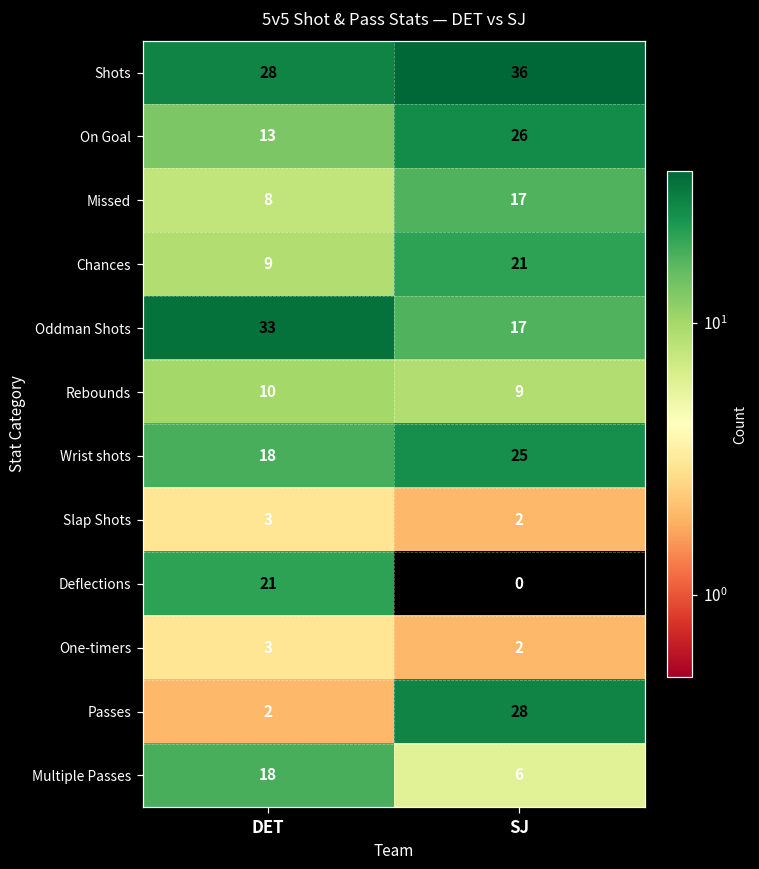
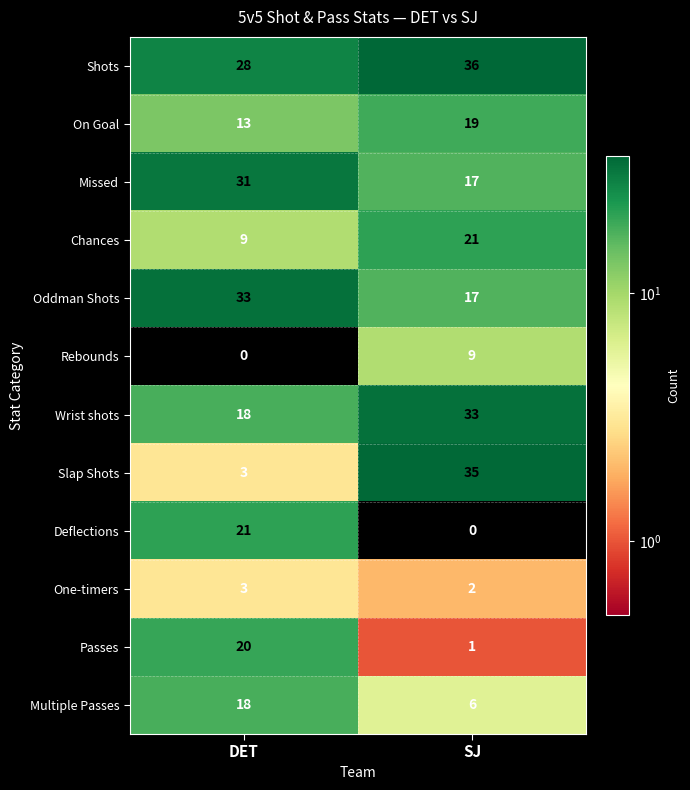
On Goal, SJ: 26 -> 19
Missed, DET: 8 -> 31
Rebounds, DET: 10 -> 0
Wrist shots, SJ: 25 -> 33
Slap Shots, SJ: 2 -> 35
Passes, DET: 2 -> 20
Passes, SJ: 28 -> 1
